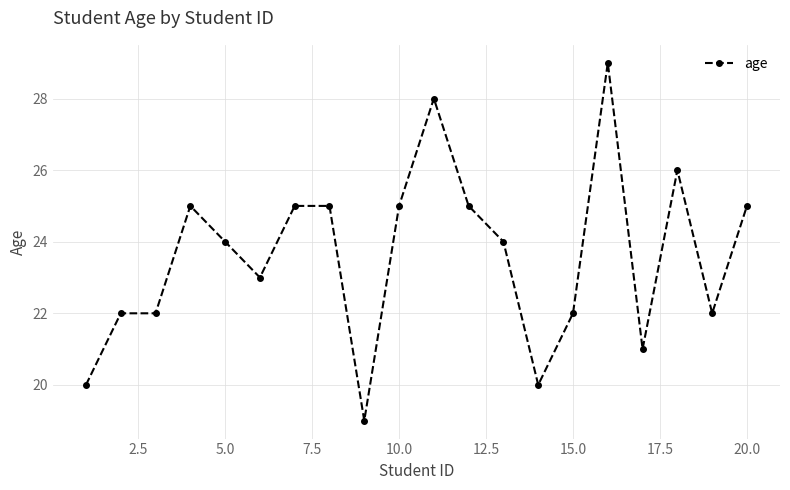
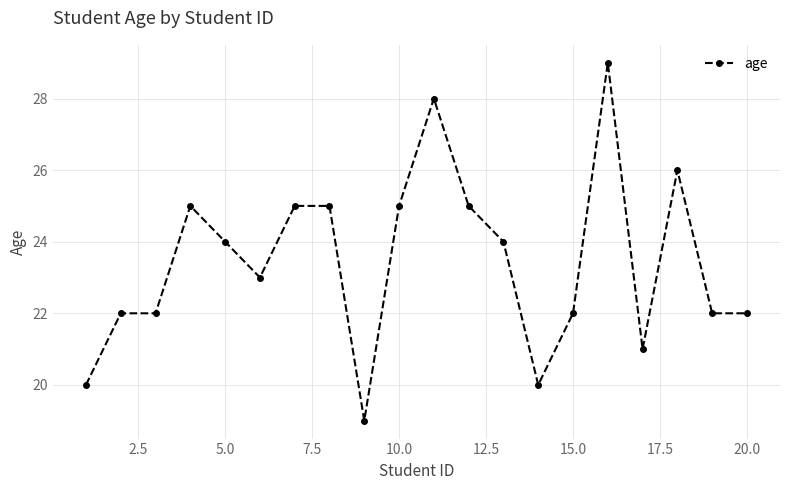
20.0: 25 -> 22
